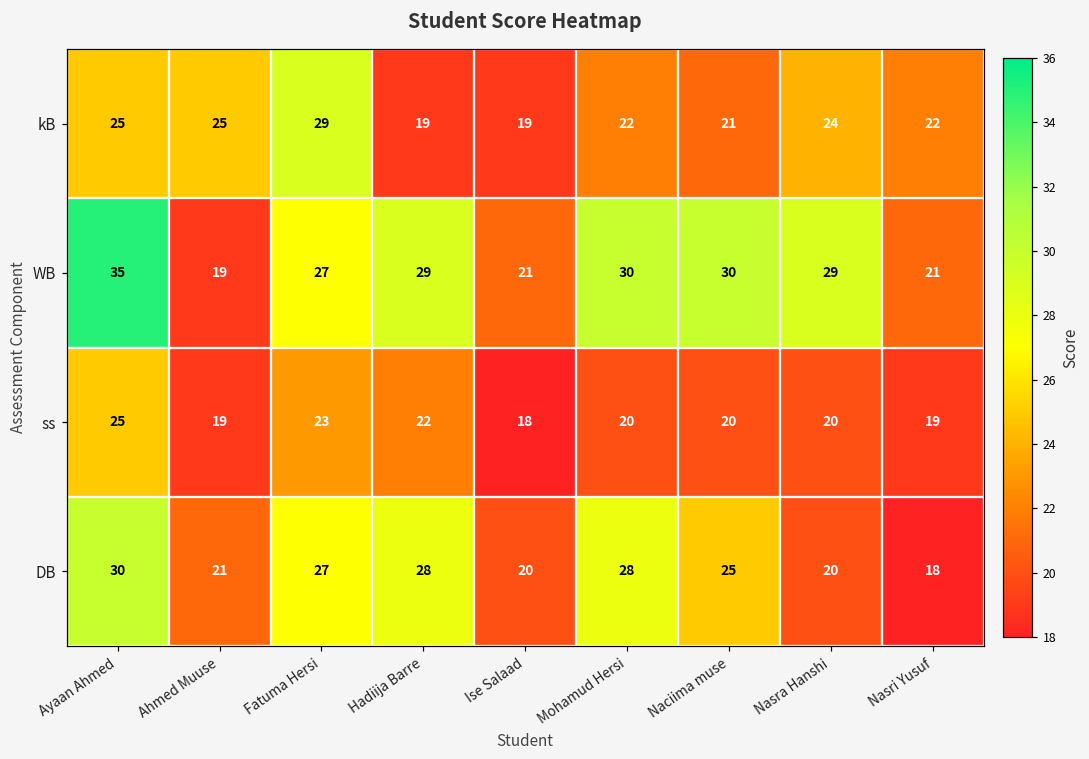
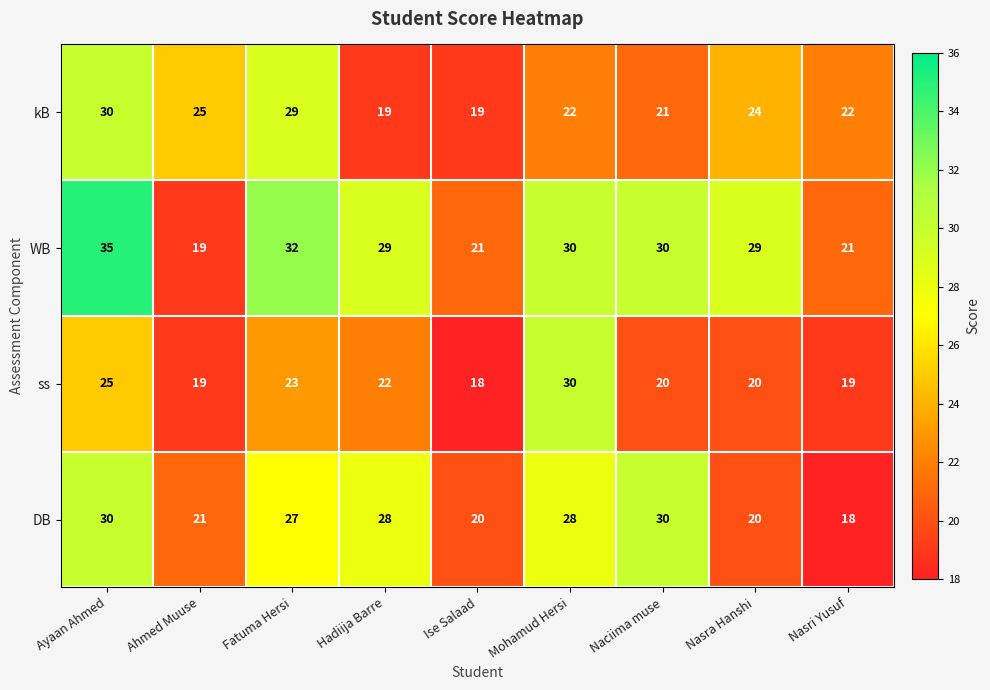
kB, Ayaan Ahmed: 25 -> 30
WB, Fatuma Hersi: 27 -> 32
ss, Mohamud Hersi: 20 -> 30
DB, Naciima muse: 25 -> 30
